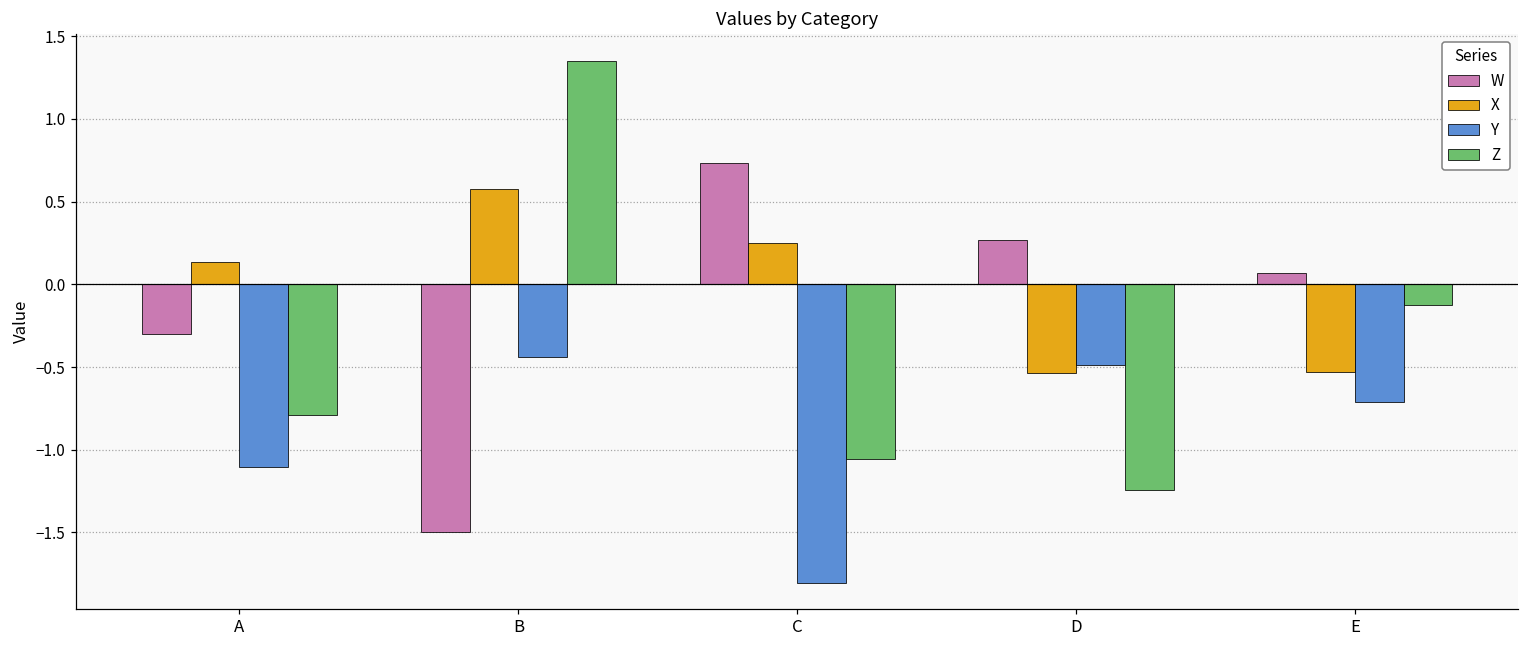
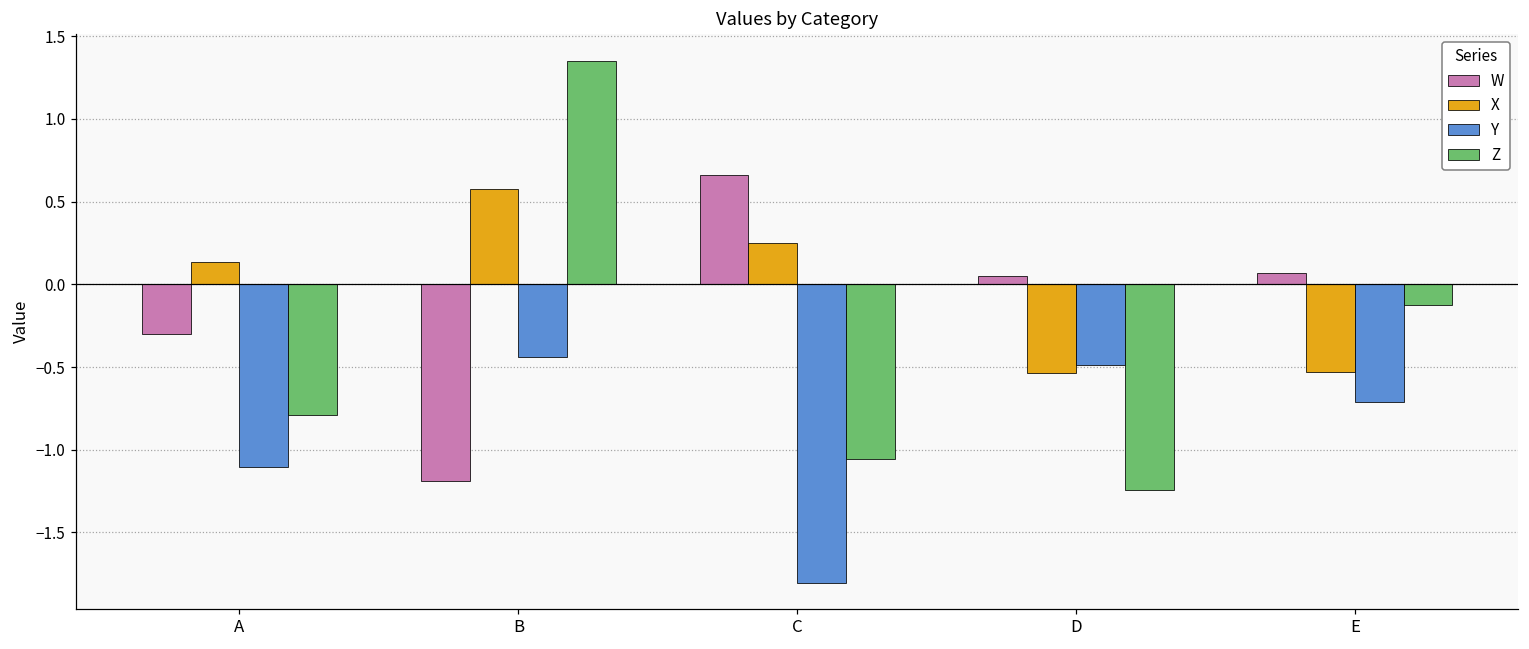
W, B: -1.50 -> -1.19
W, C: 0.73 -> 0.66
W, D: 0.27 -> 0.05
